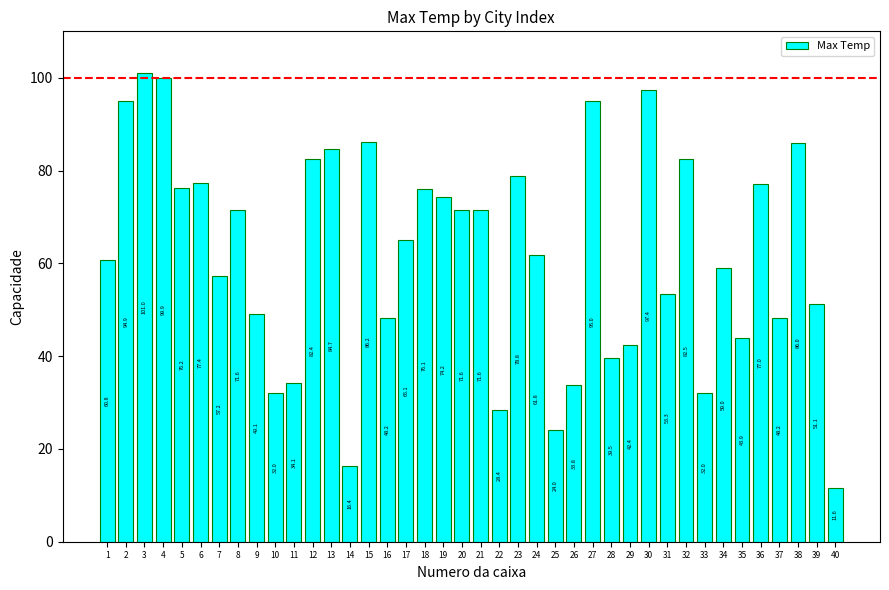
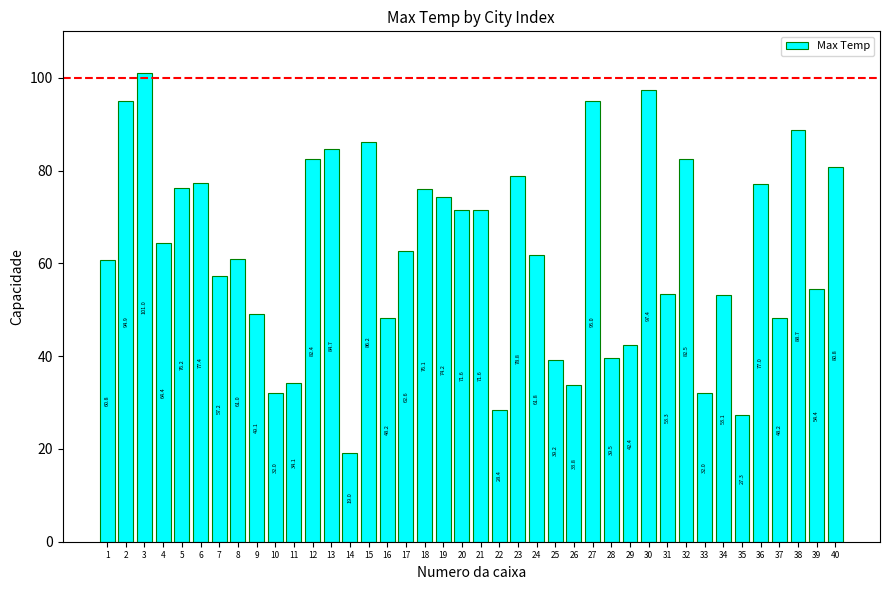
4: 99.9 -> 64.4
8: 71.6 -> 61.0
14: 16.4 -> 19.0
17: 65.1 -> 62.6
25: 24.0 -> 39.2
34: 59.0 -> 53.1
35: 43.9 -> 27.3
38: 86.0 -> 88.7
39: 51.1 -> 54.4
40: 11.6 -> 80.8
